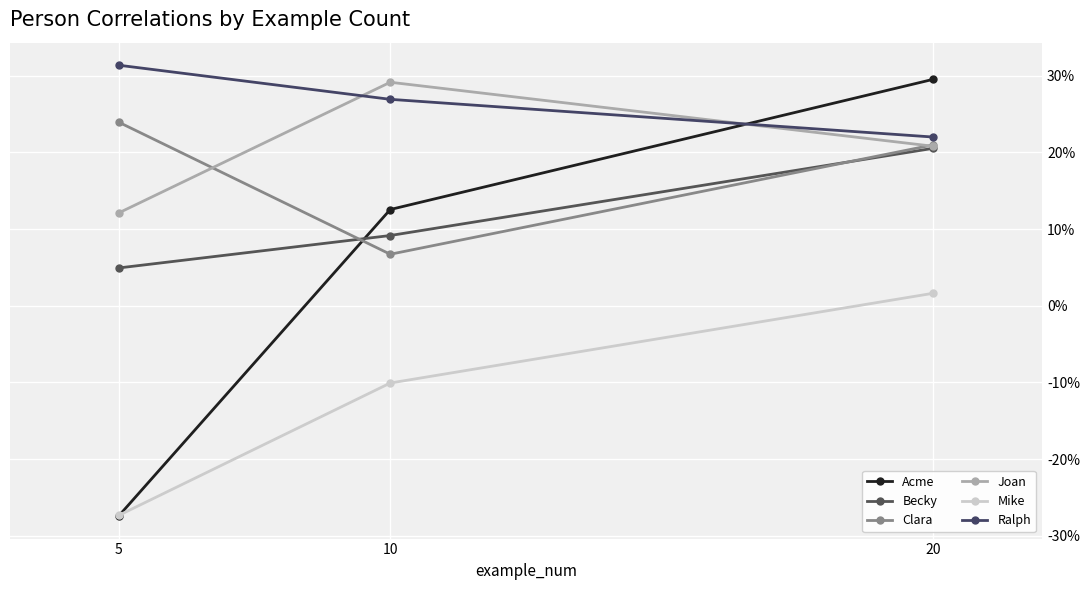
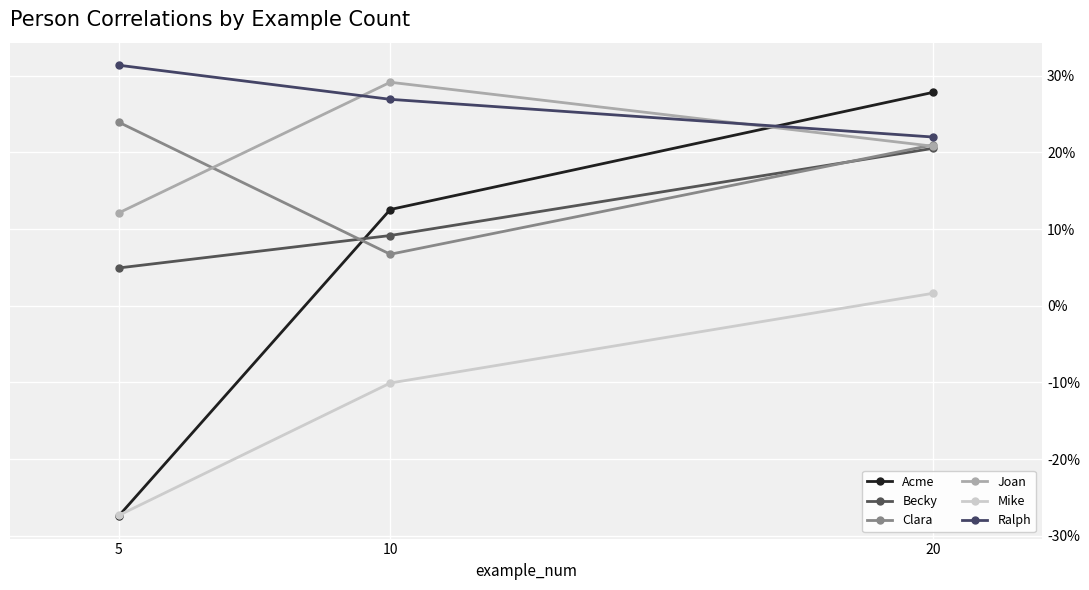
Acme, 20: 30% -> 28%
